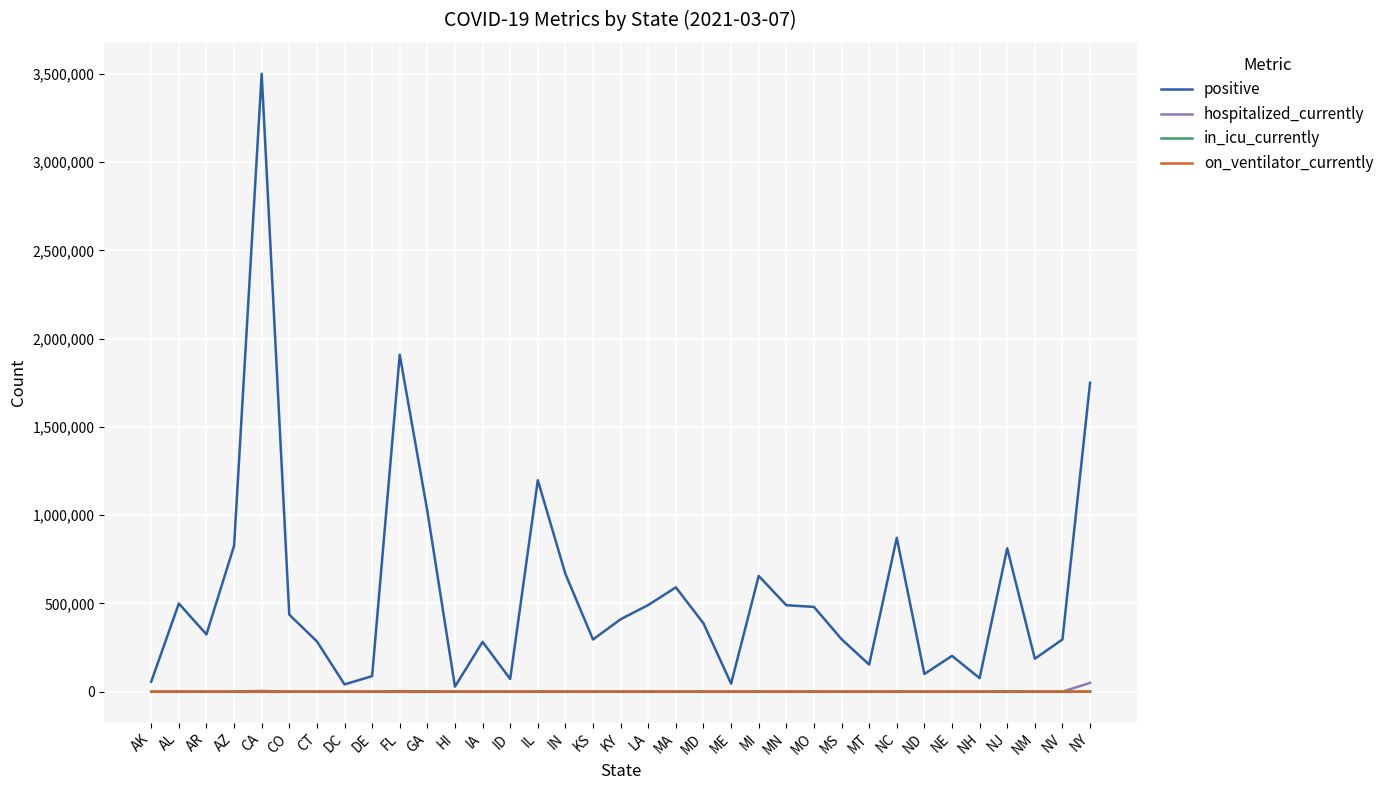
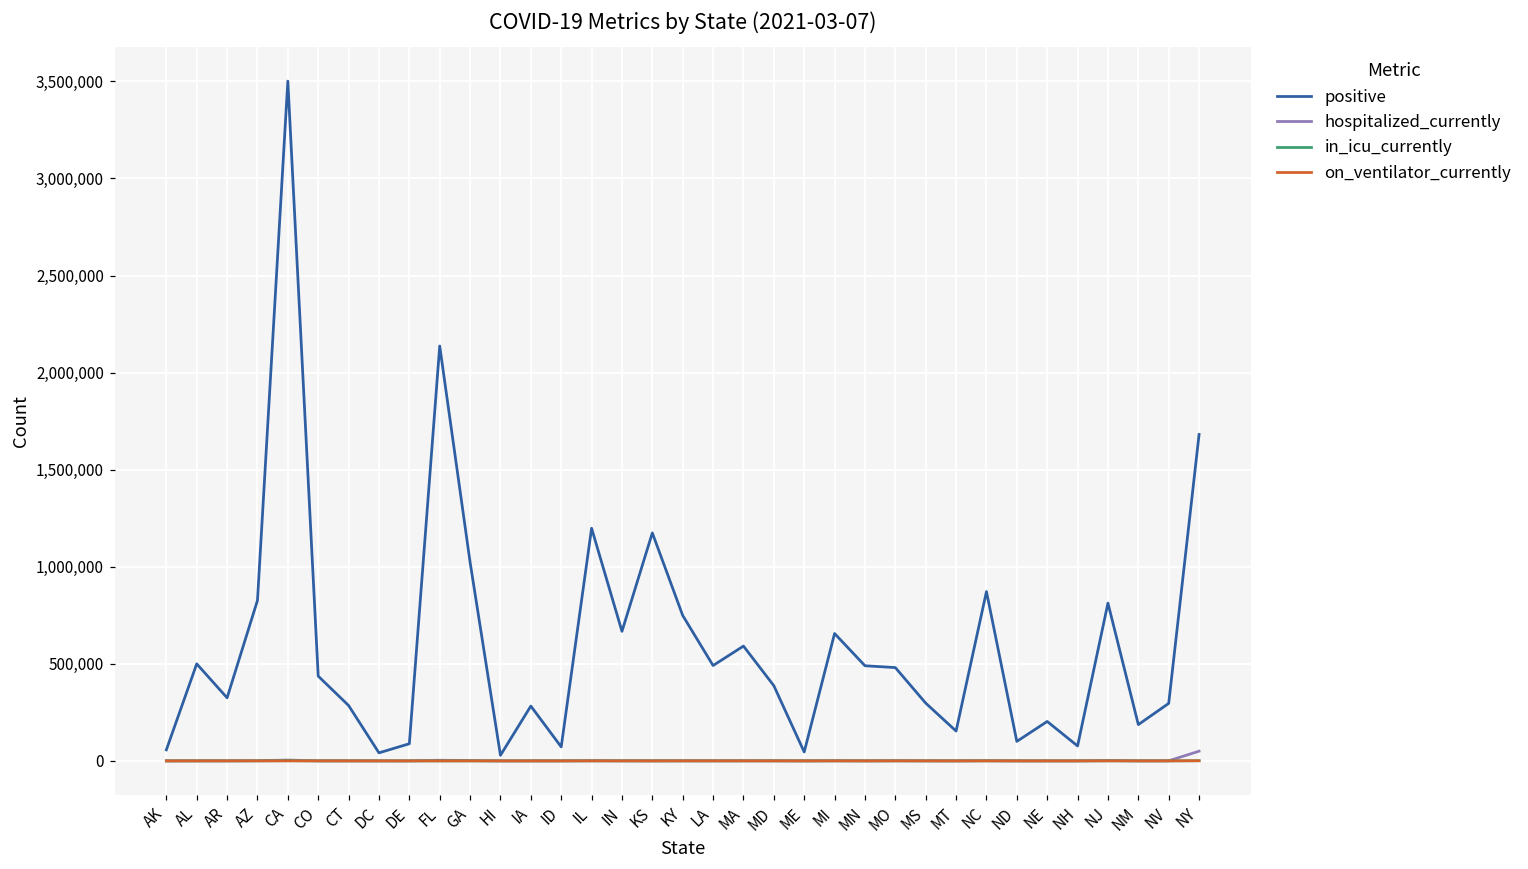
positive, FL: 1,910,000 -> 2,140,000
positive, KS: 300,000 -> 1,170,000
positive, KY: 410,000 -> 750,000
positive, NY: 1,750,000 -> 1,680,000
